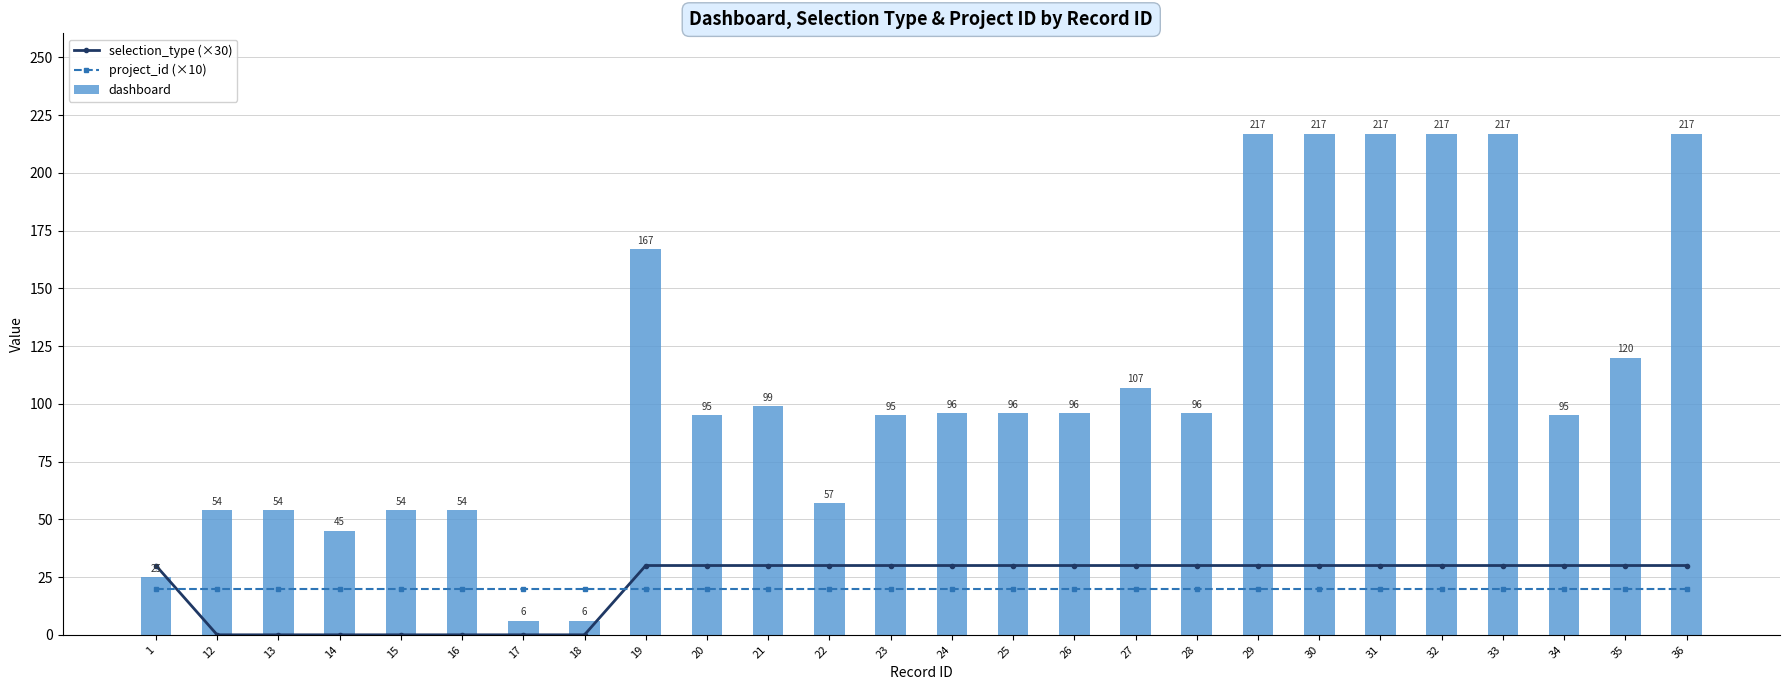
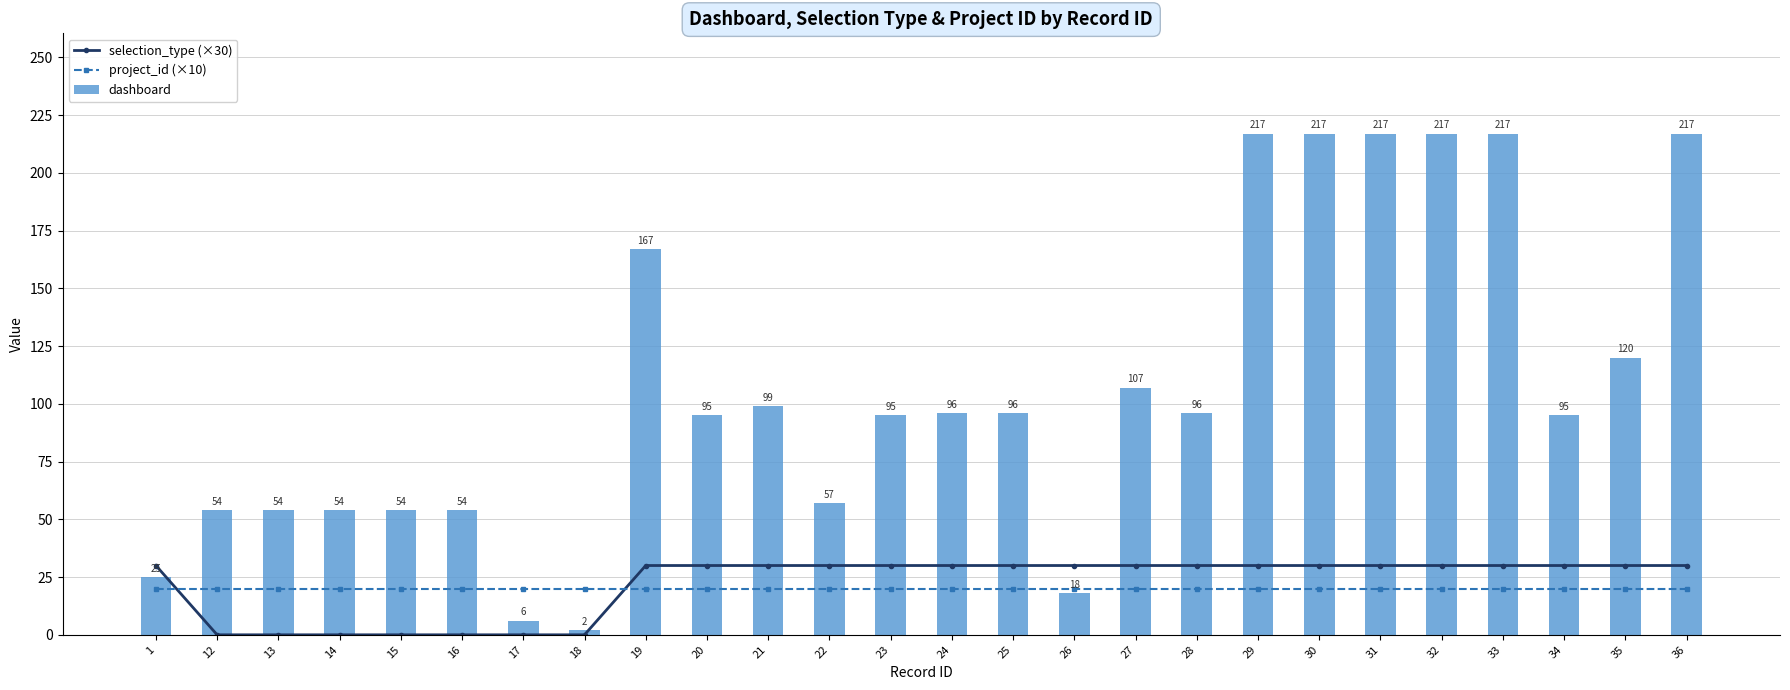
dashboard, 14: 45 -> 54
dashboard, 18: 6 -> 2
dashboard, 26: 96 -> 18
